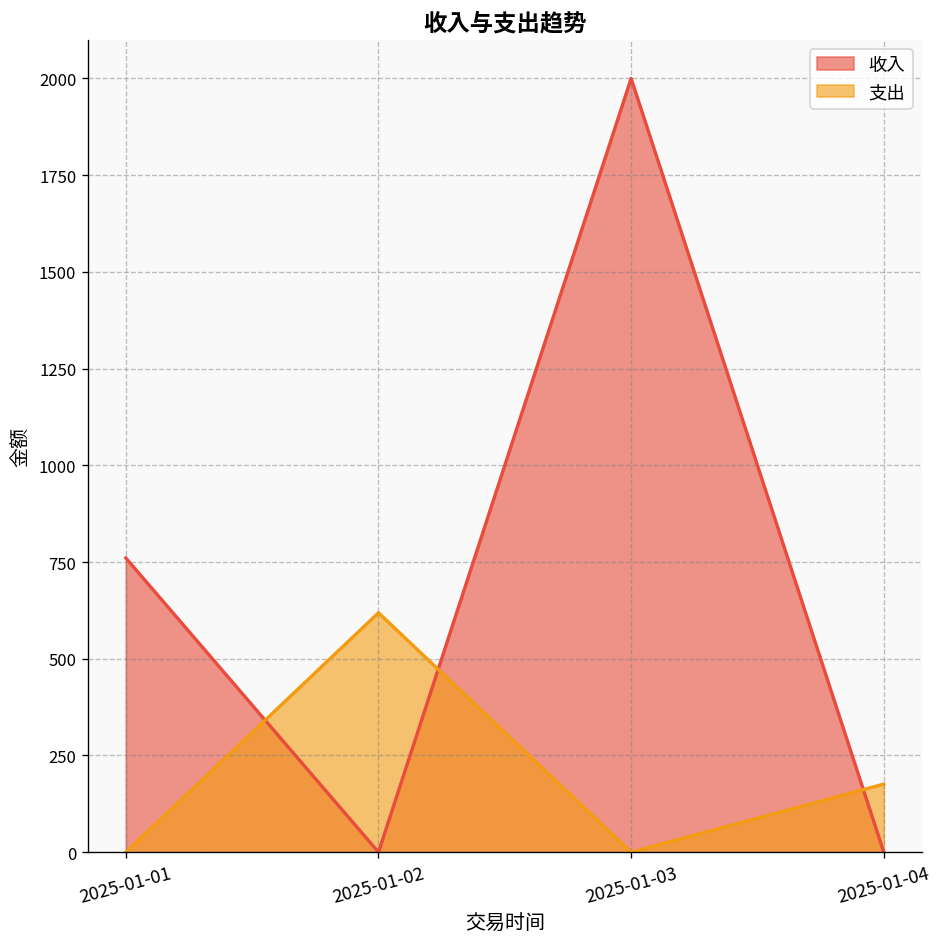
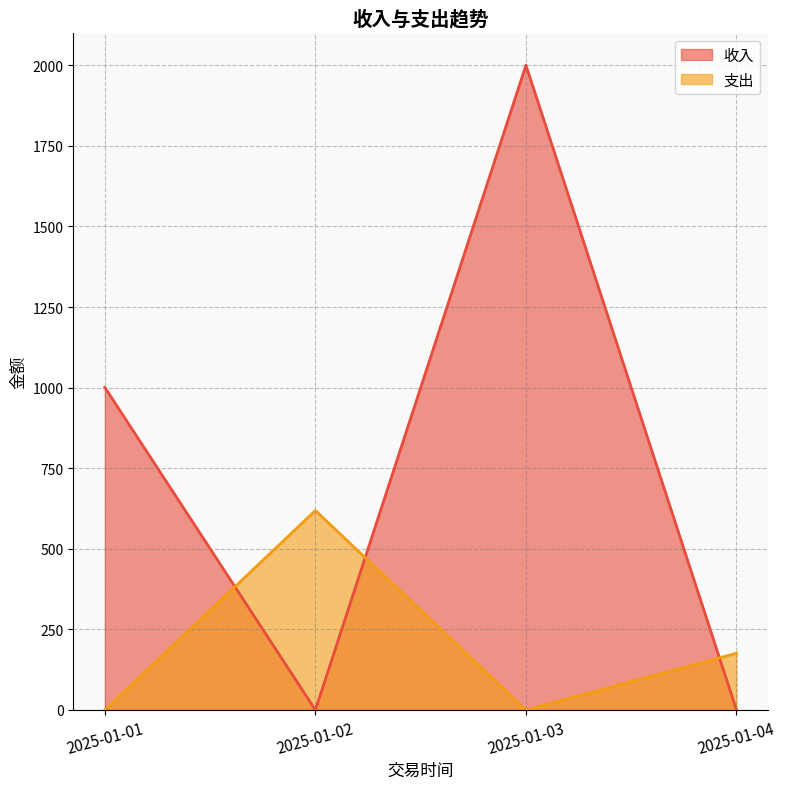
收入, 2025-01-01: 760 -> 1000
